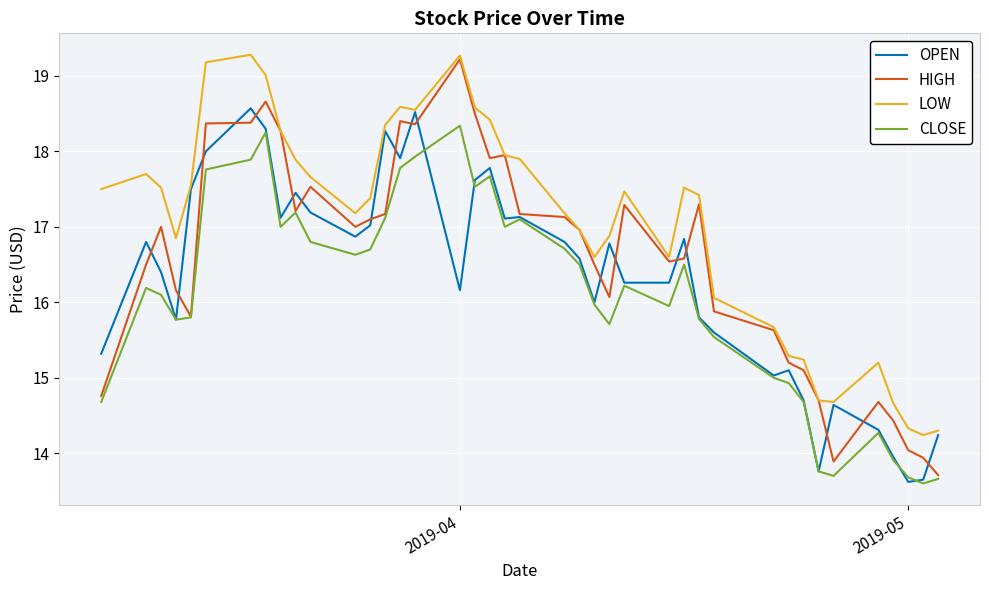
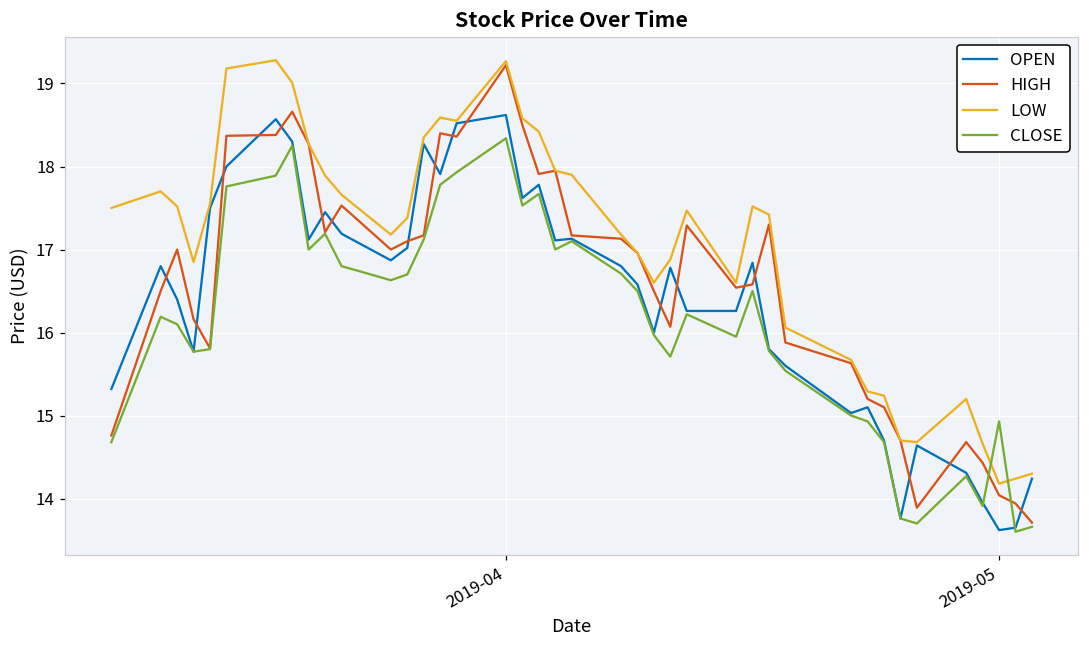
OPEN, 2019-04: 16.2 -> 18.6
LOW, 2019-05: 14.3 -> 14.2
CLOSE, 2019-05: 13.7 -> 14.9
